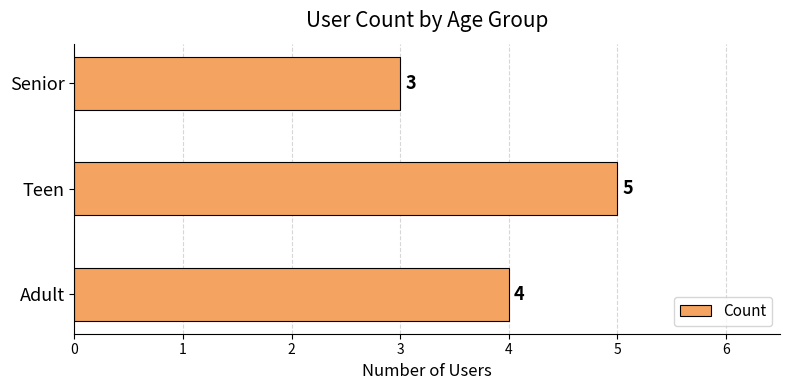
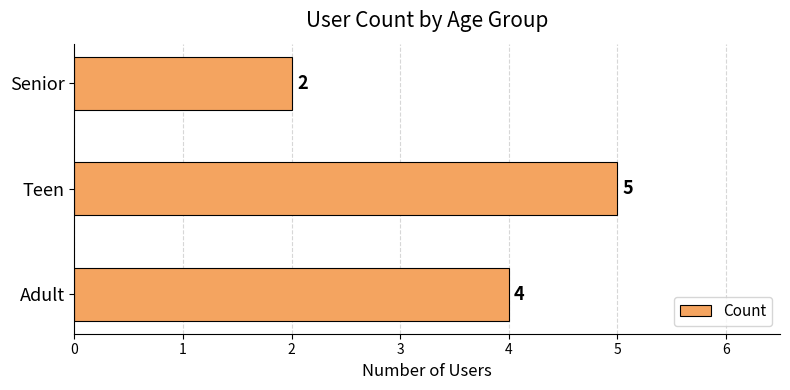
Senior: 3 -> 2
